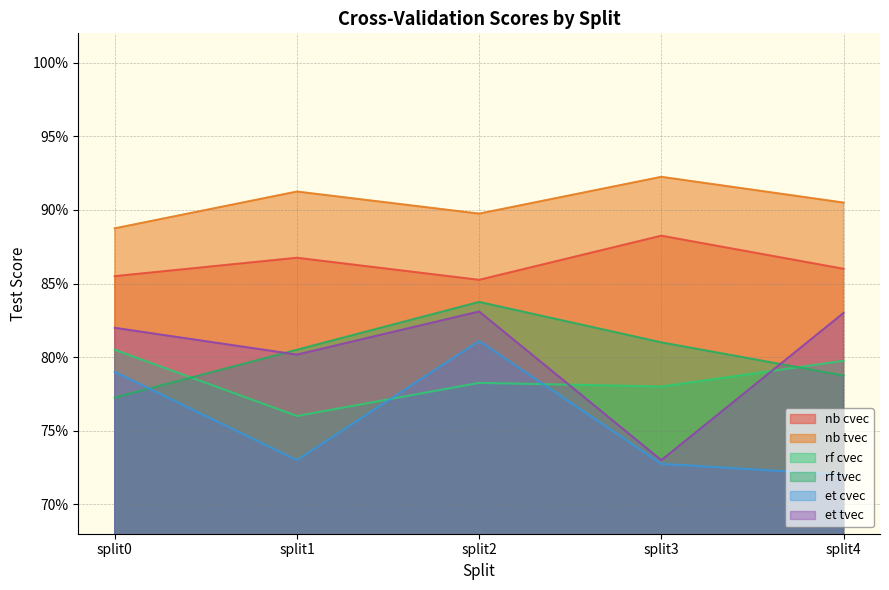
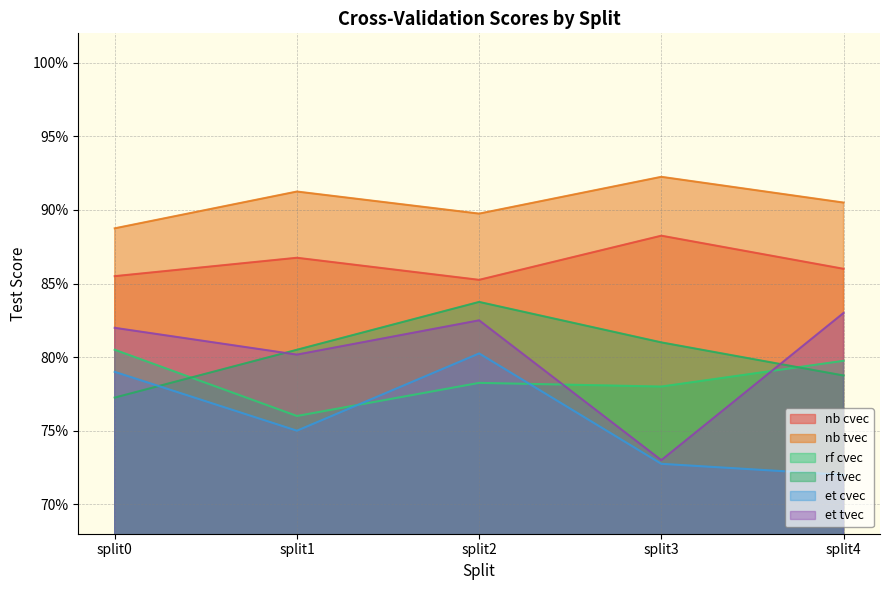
et cvec, split1: 73.0% -> 75.0%
et cvec, split2: 81.1% -> 80.3%
et tvec, split2: 83.1% -> 82.5%
